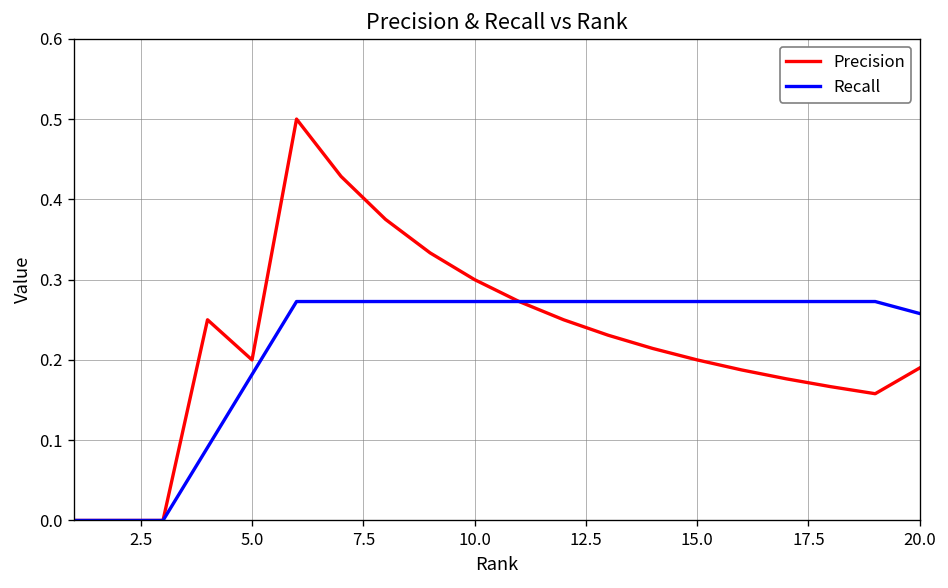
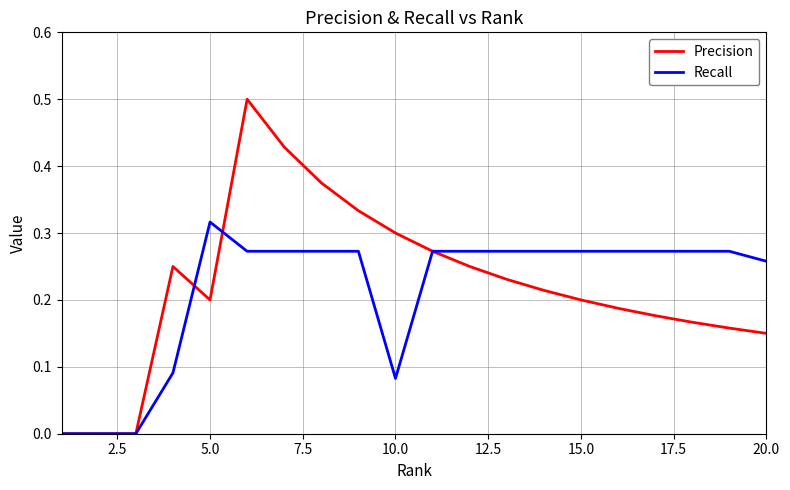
Recall, 5.0: 0.18 -> 0.32
Recall, 10.0: 0.27 -> 0.08
Precision, 20.0: 0.19 -> 0.15
